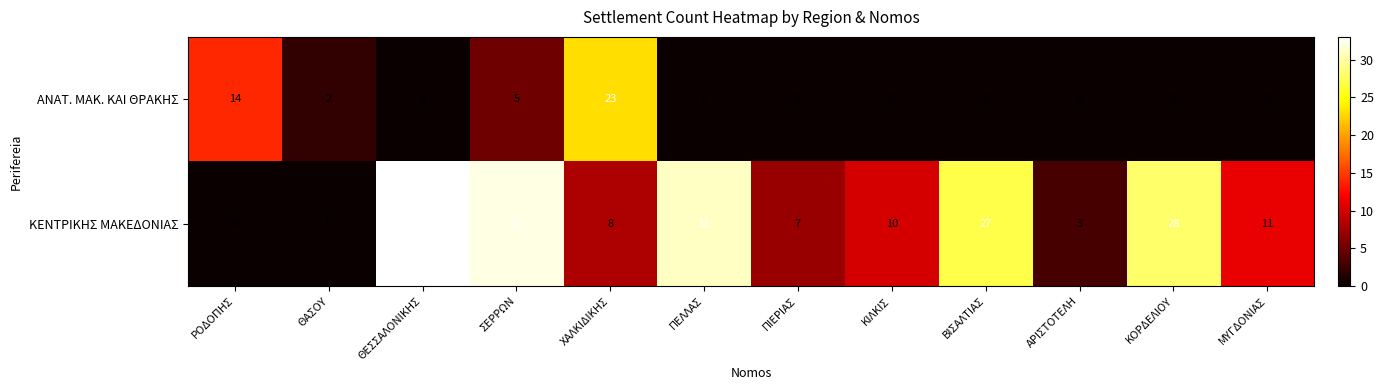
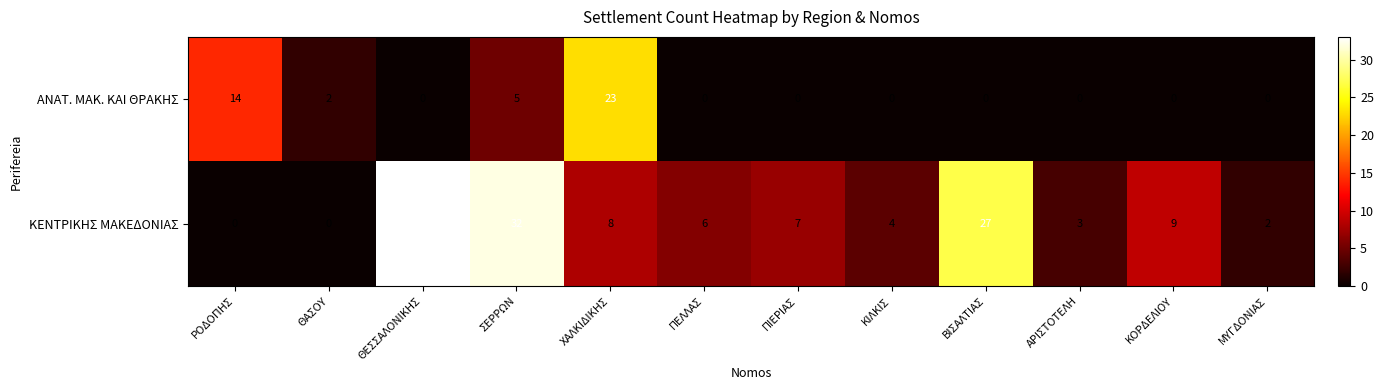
ΚΕΝΤΡΙΚΗΣ ΜΑΚΕΔΟΝΙΑΣ, ΠΕΛΛΑΣ: 31 -> 6
ΚΕΝΤΡΙΚΗΣ ΜΑΚΕΔΟΝΙΑΣ, ΚΙΛΚΙΣ: 10 -> 4
ΚΕΝΤΡΙΚΗΣ ΜΑΚΕΔΟΝΙΑΣ, ΚΟΡΔΕΛΙΟΥ: 28 -> 9
ΚΕΝΤΡΙΚΗΣ ΜΑΚΕΔΟΝΙΑΣ, ΜΥΓΔΟΝΙΑΣ: 11 -> 2
